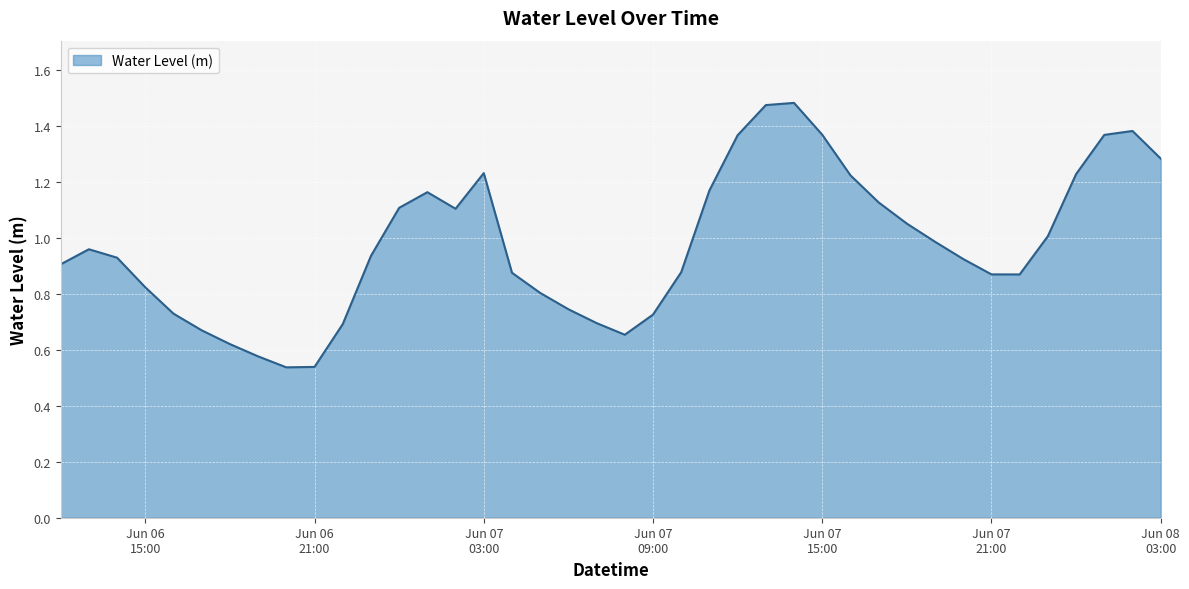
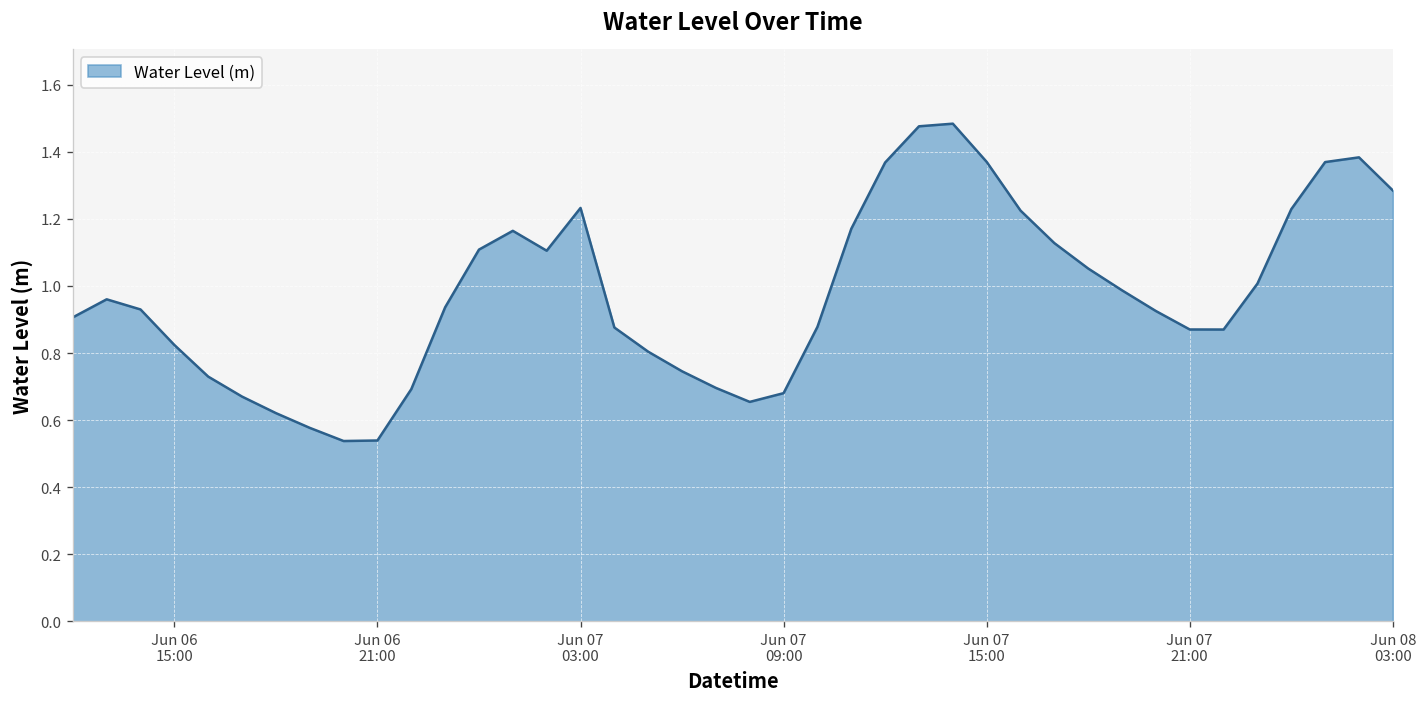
Jun 07 09:00: 0.73 -> 0.68
